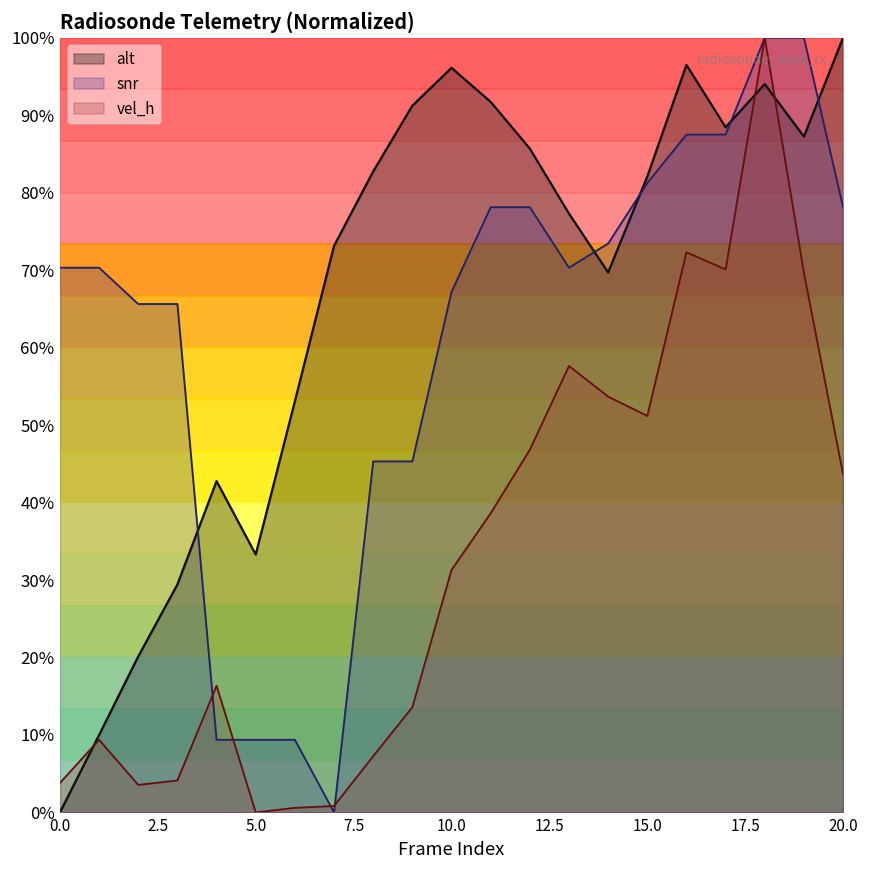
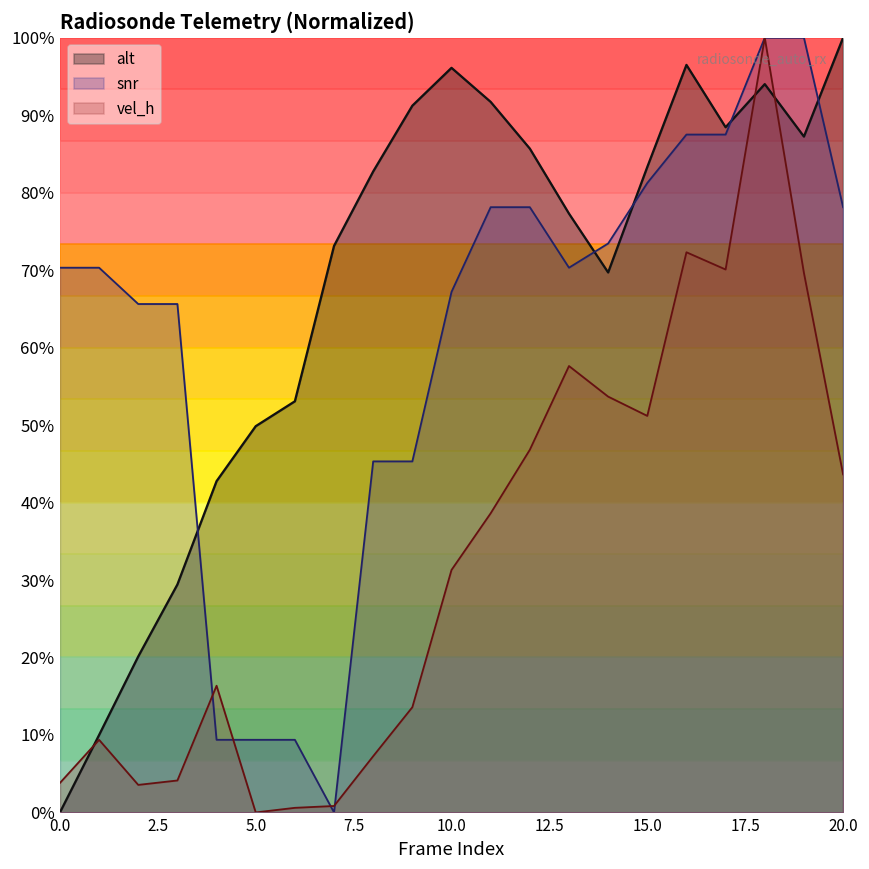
alt, 5.0: 33% -> 50%
alt, 15.0: 82% -> 83%
